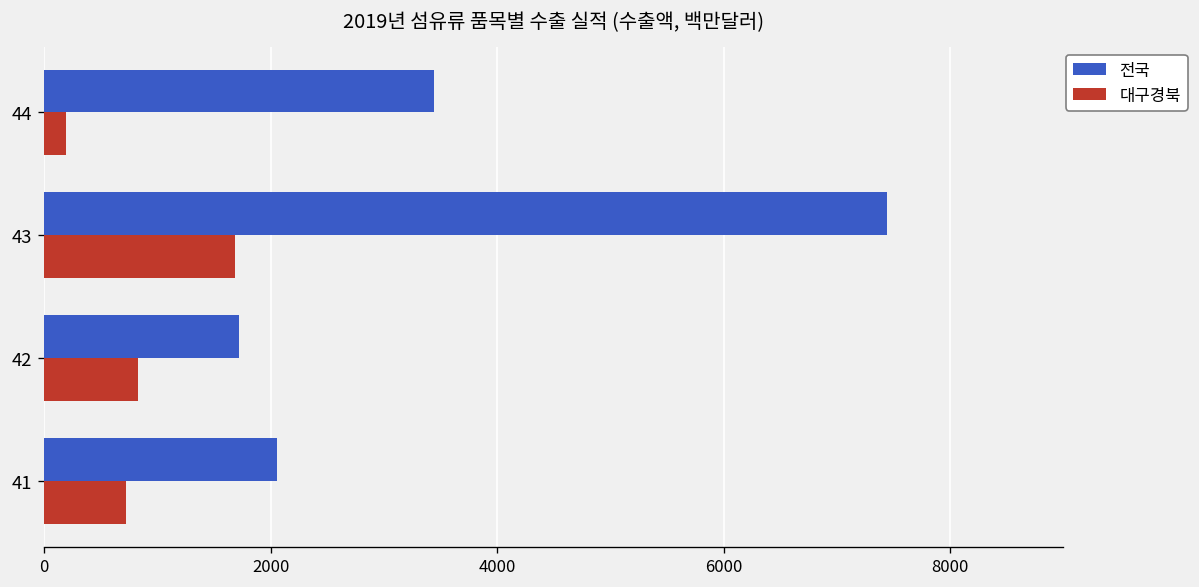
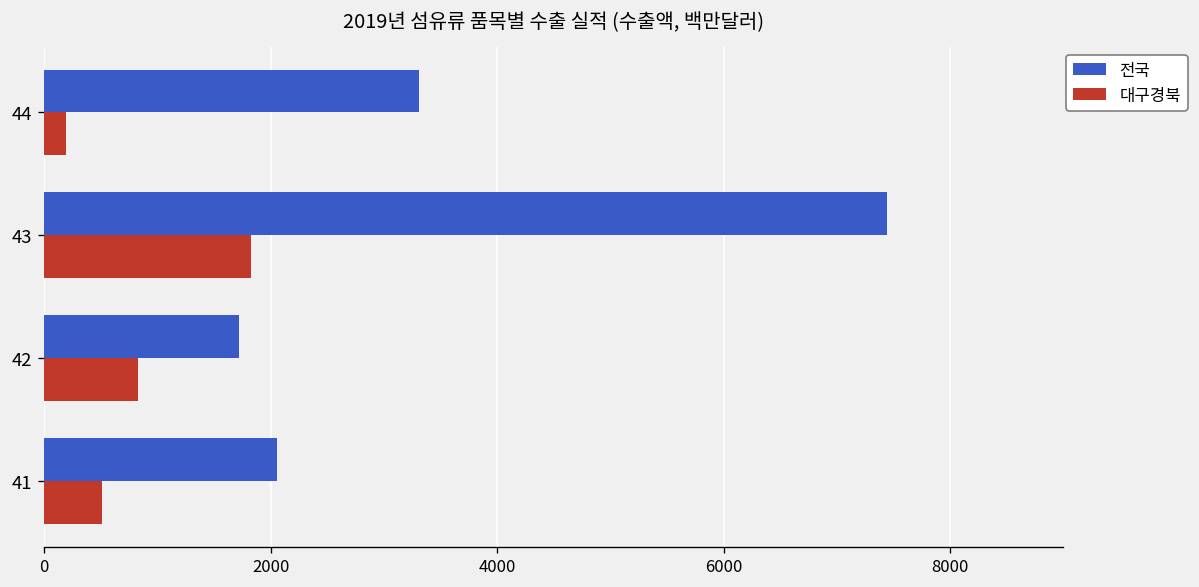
전국, 44: 3400 -> 3300
대구경북, 43: 1700 -> 1800
대구경북, 41: 700 -> 500
